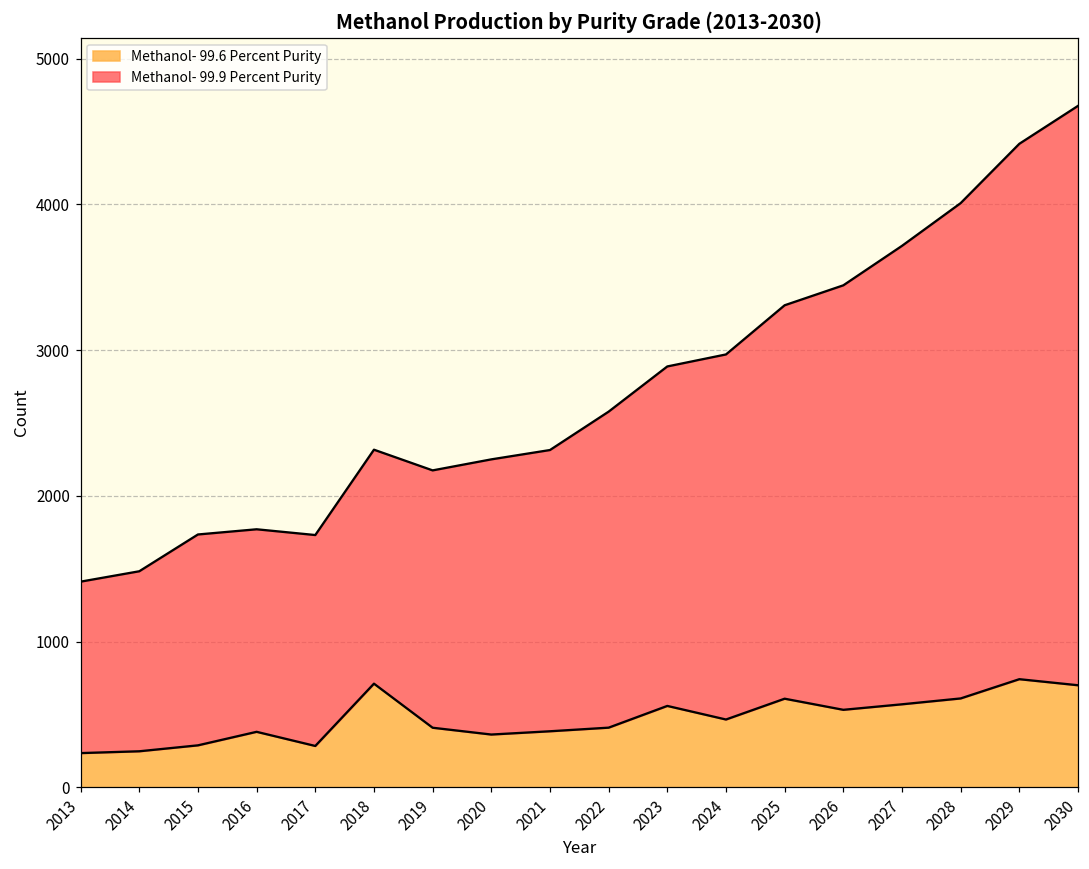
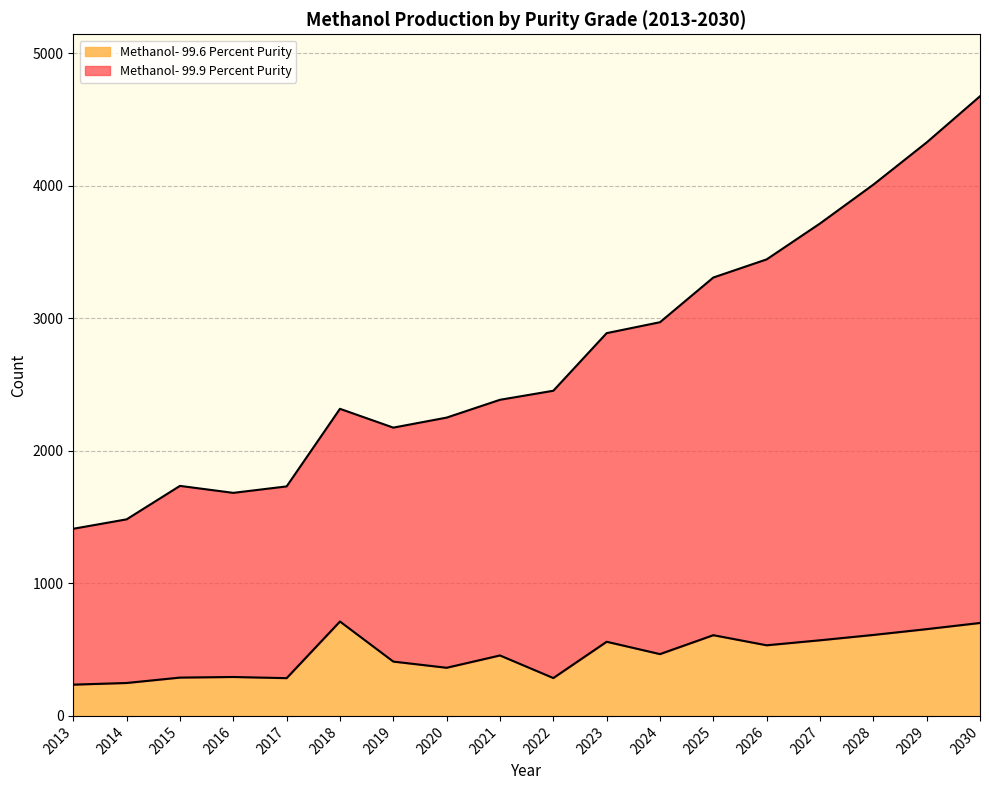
Methanol- 99.6 Percent Purity, 2016: 380 -> 290
Methanol- 99.6 Percent Purity, 2021: 390 -> 460
Methanol- 99.6 Percent Purity, 2022: 410 -> 290
Methanol- 99.6 Percent Purity, 2029: 740 -> 650
